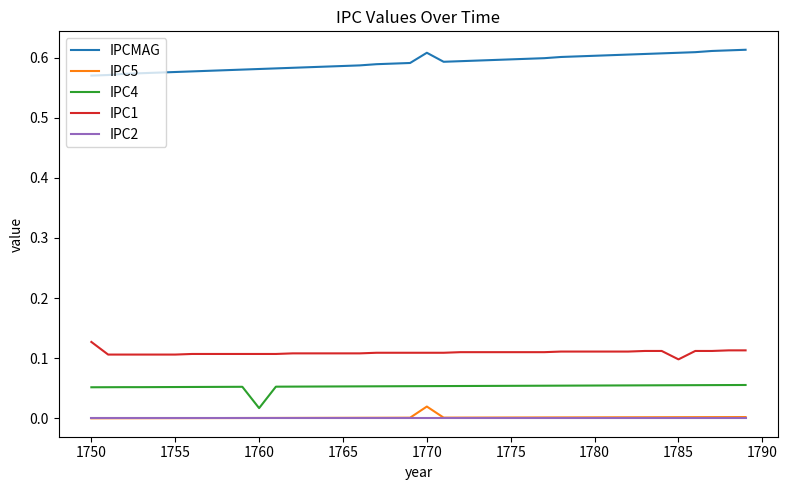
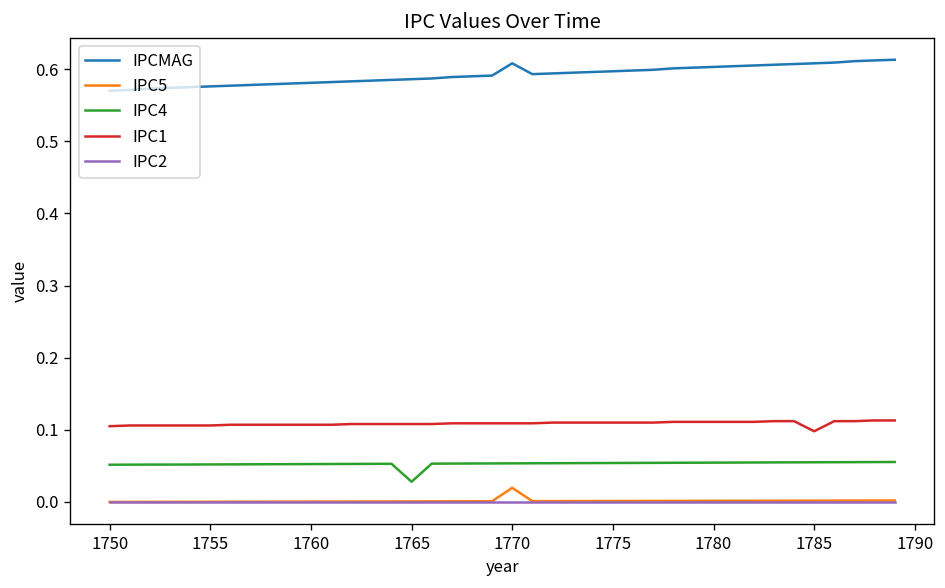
IPC1, 1750: 0.13 -> 0.11
IPC4, 1760: 0.02 -> 0.05
IPC4, 1765: 0.05 -> 0.03
